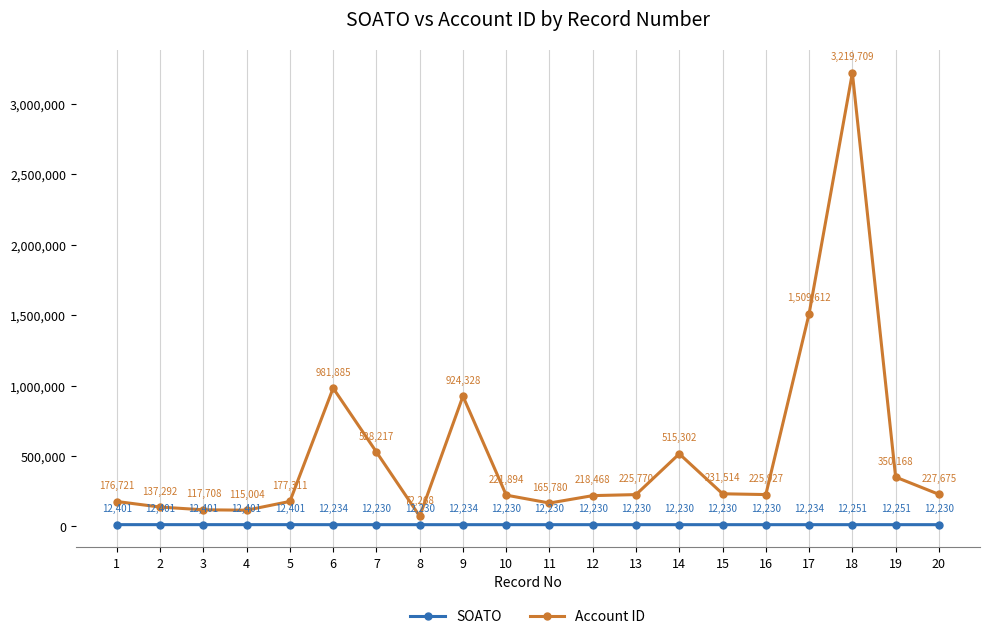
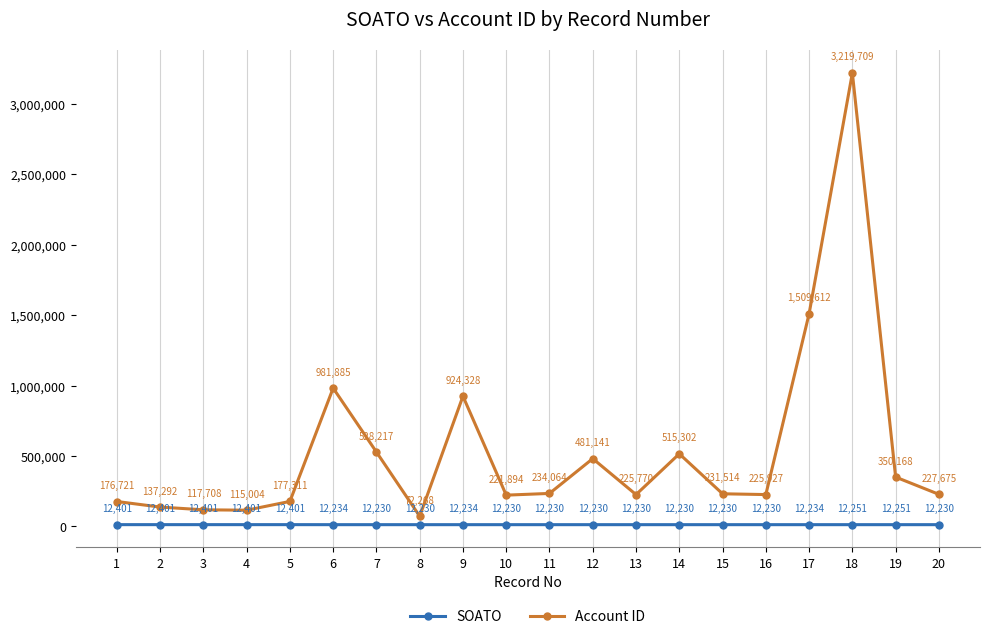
Account ID, 11: 165,780 -> 234,064
Account ID, 12: 218,468 -> 481,141
